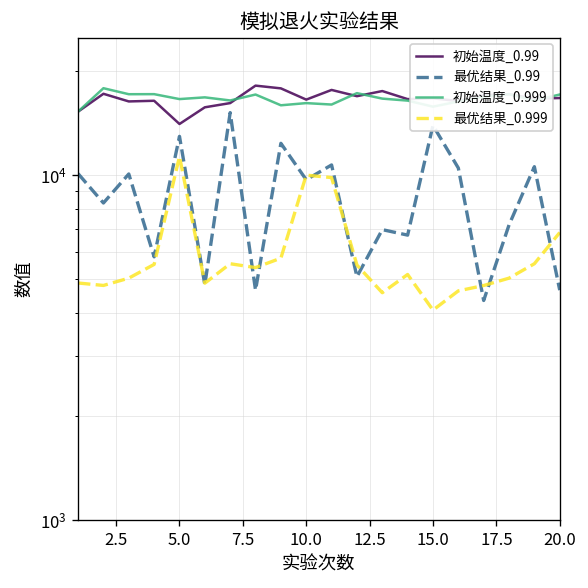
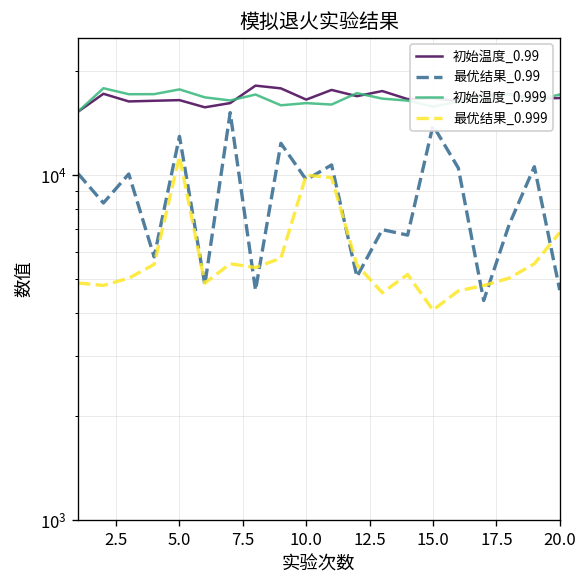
初始温度_0.99, 5.0: 14000 -> 16000
初始温度_0.999, 5.0: 17000 -> 18000
